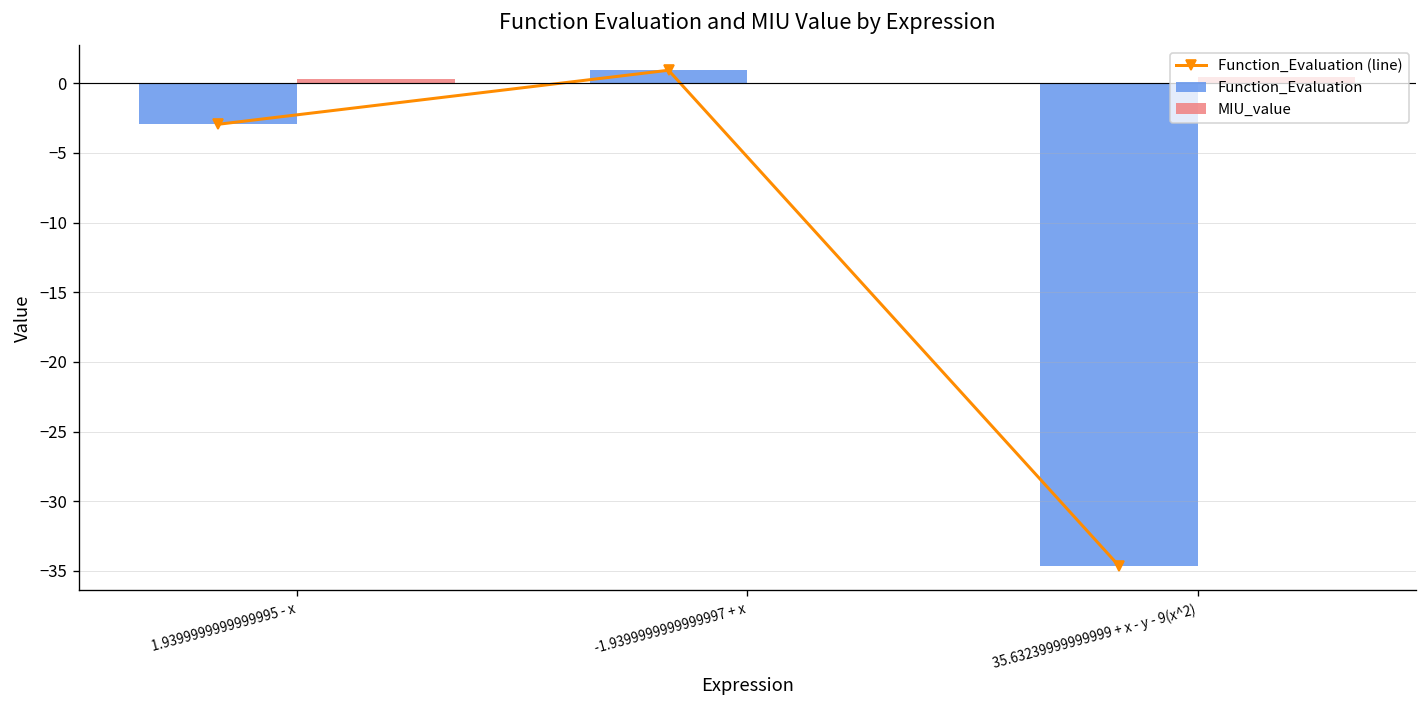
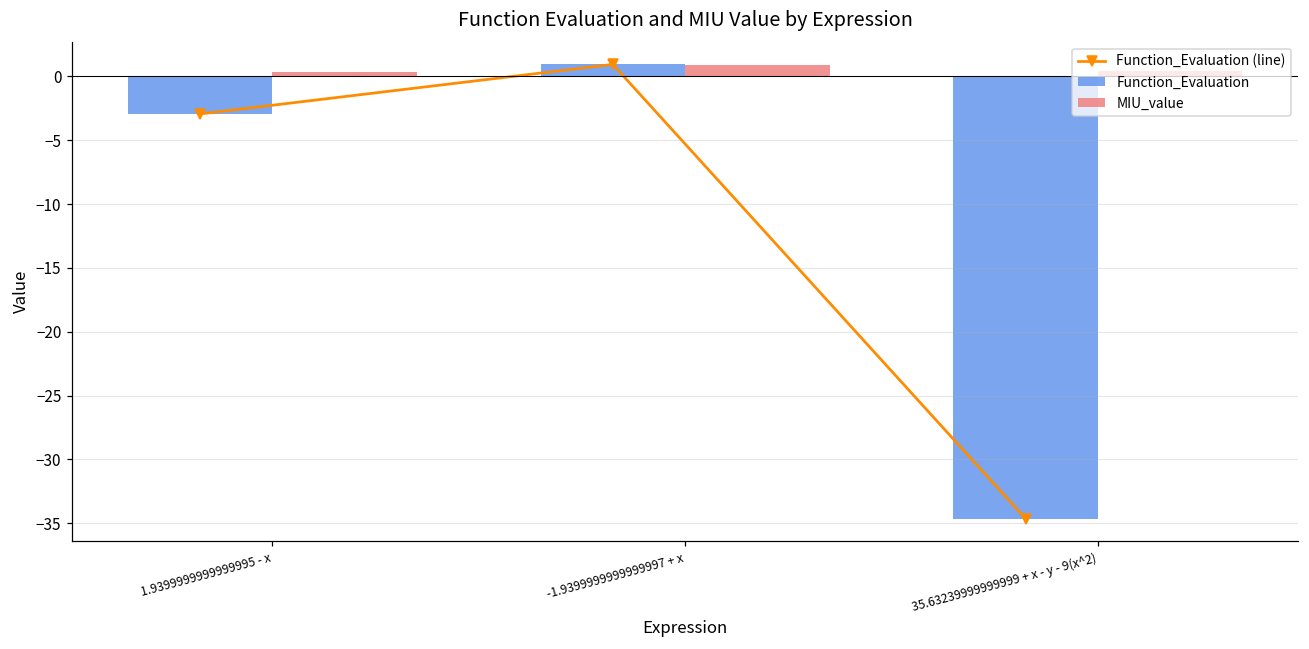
MIU_value, -1.9399999999999997 + x: 0.0 -> 0.9
